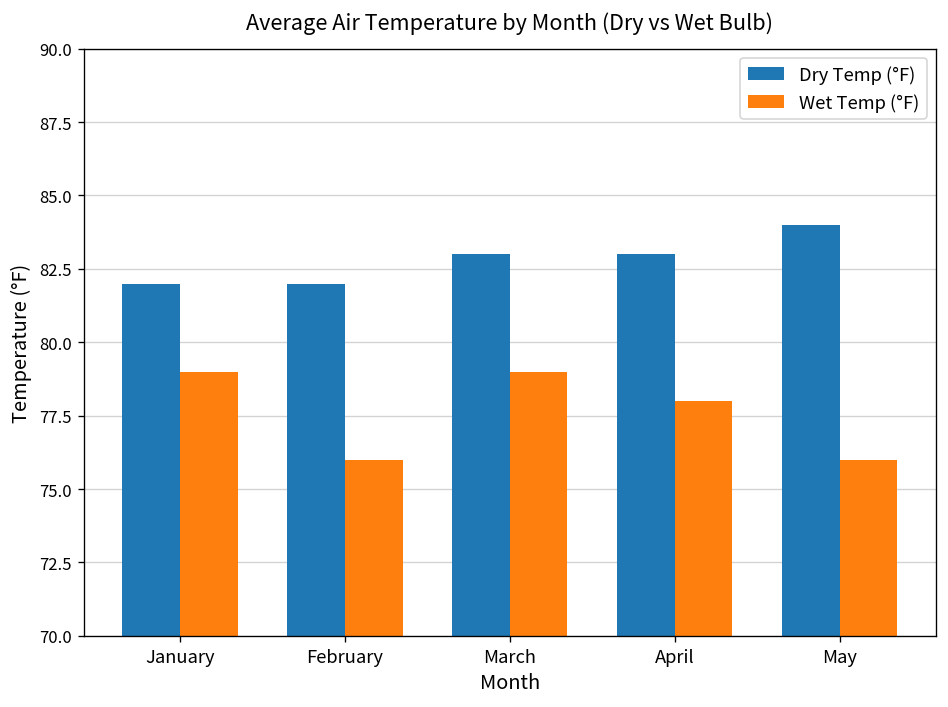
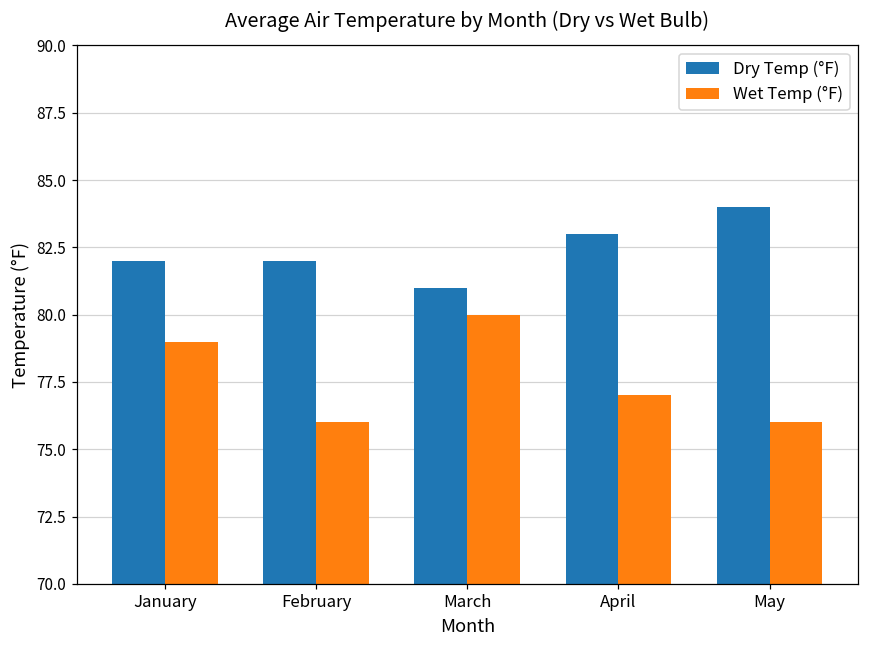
Dry Temp (°F), March: 83 -> 81
Wet Temp (°F), March: 79 -> 80
Wet Temp (°F), April: 78 -> 77
